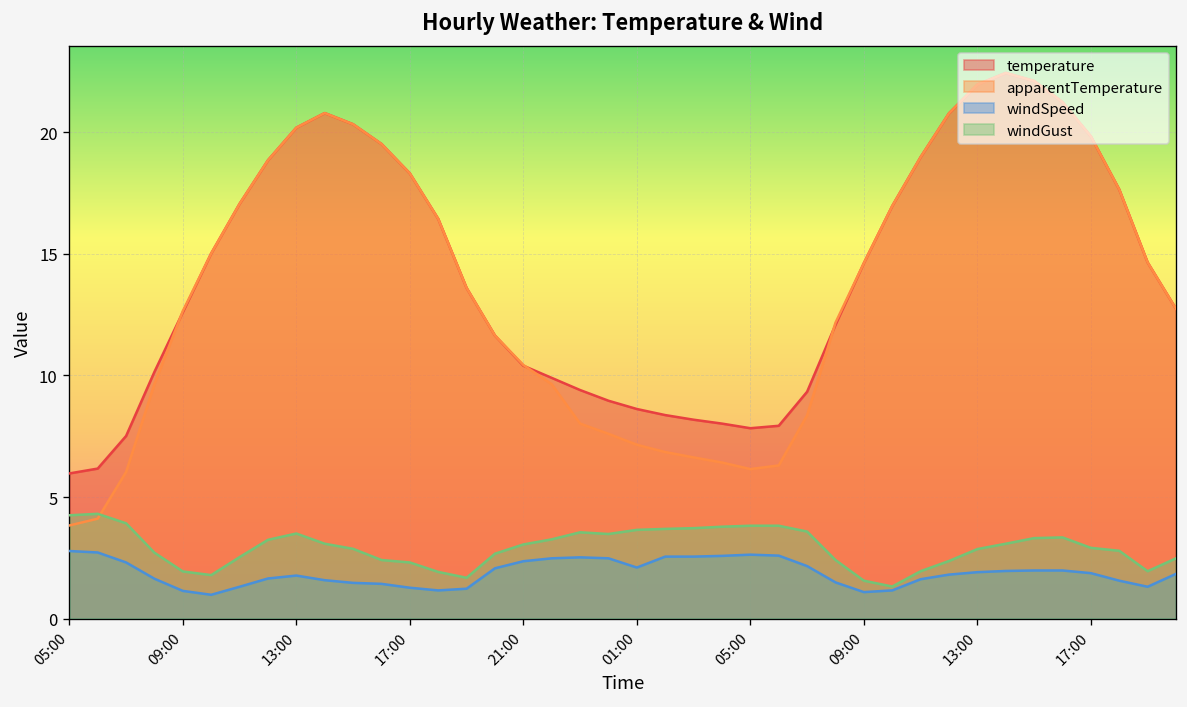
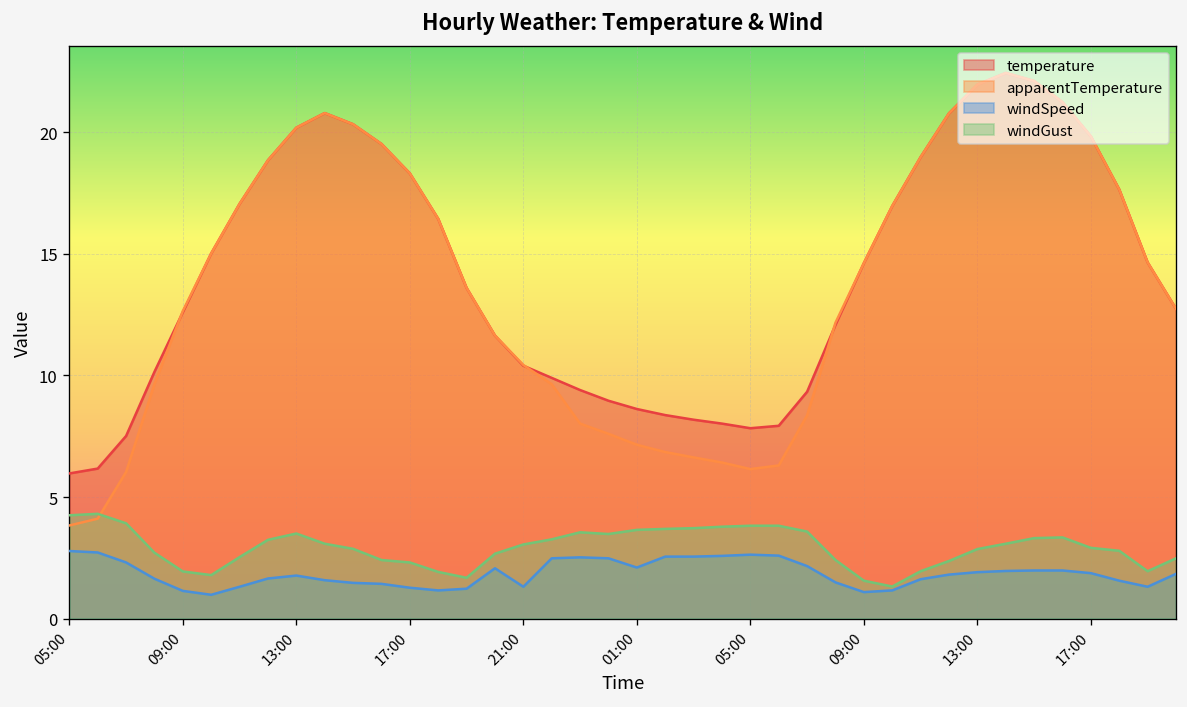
windSpeed, 21:00: 2.4 -> 1.3
